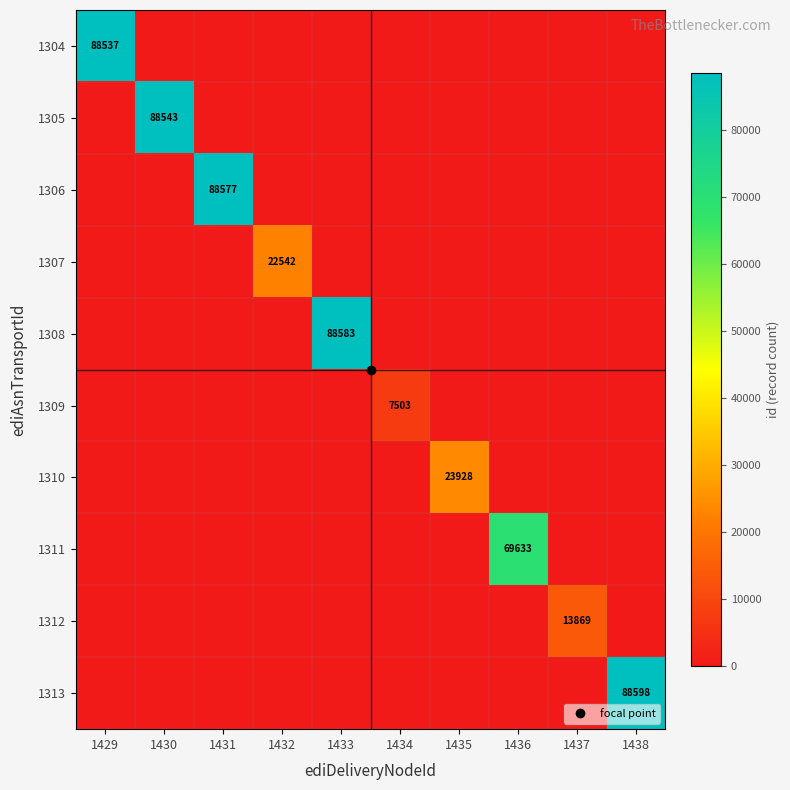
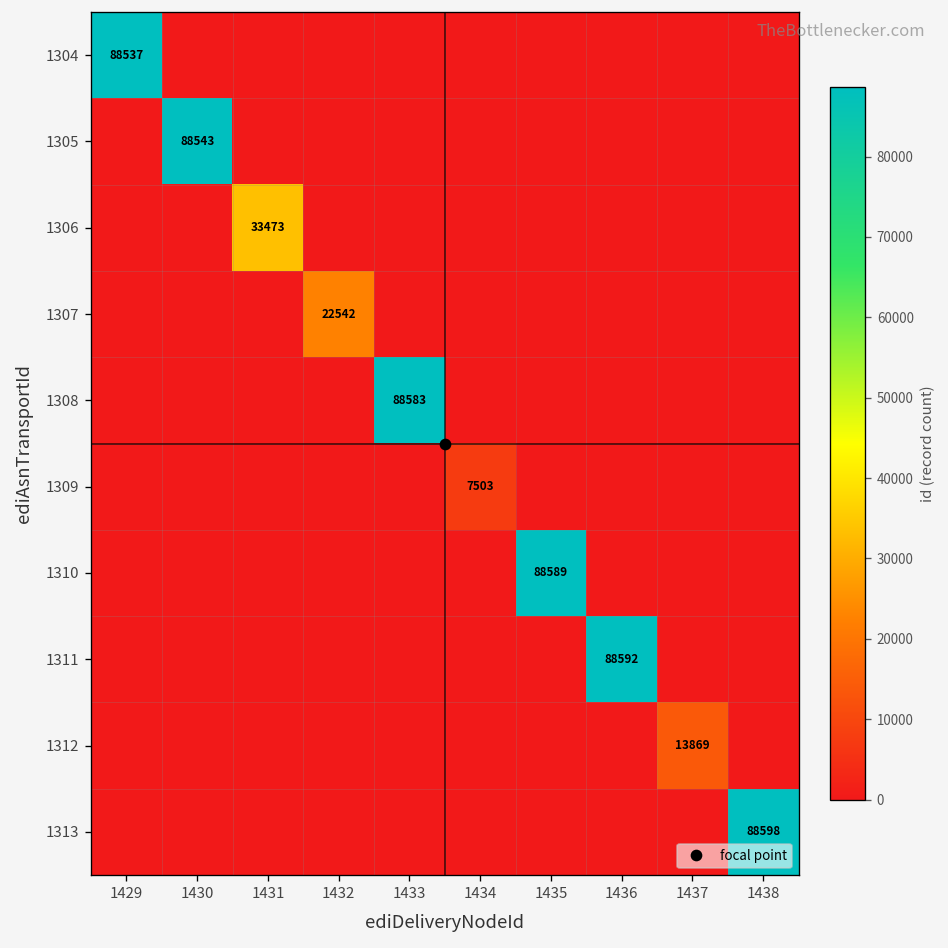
1306, 1431: 88577 -> 33473
1310, 1435: 23928 -> 88589
1311, 1436: 69633 -> 88592
